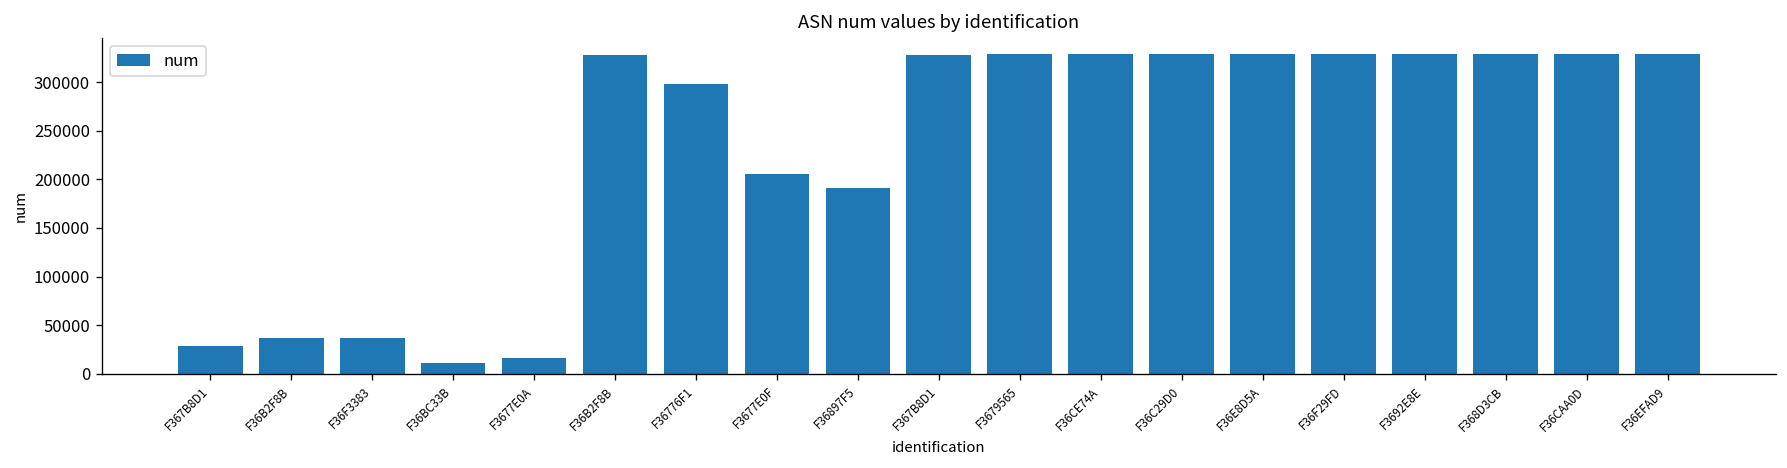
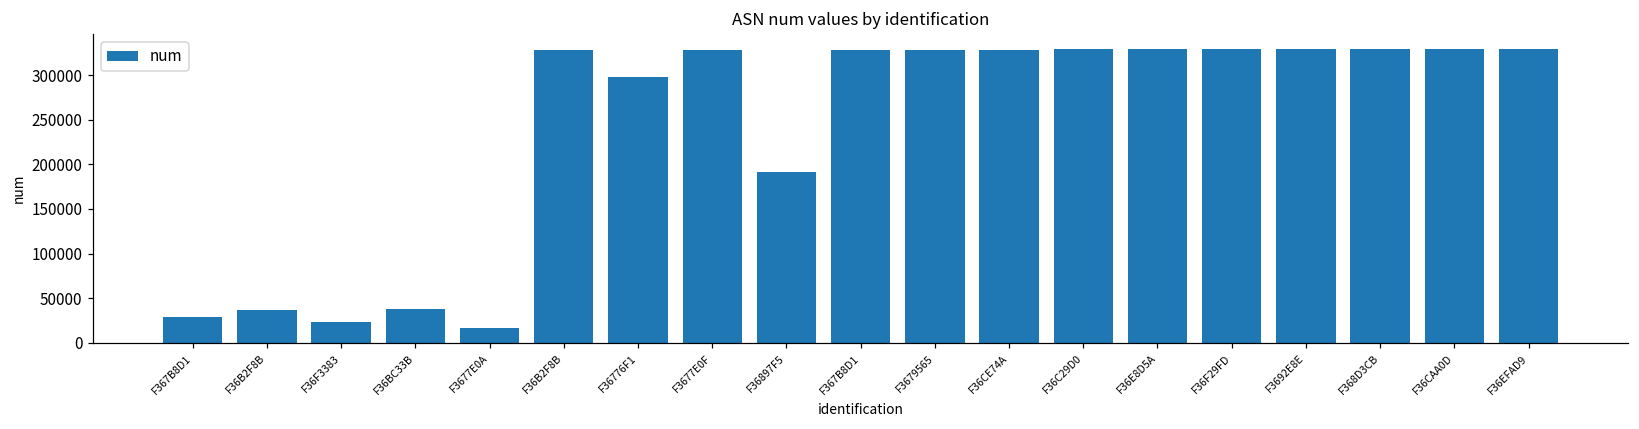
F36F3383: 40000 -> 20000
F36BC33B: 10000 -> 40000
F3677E0F: 210000 -> 330000
